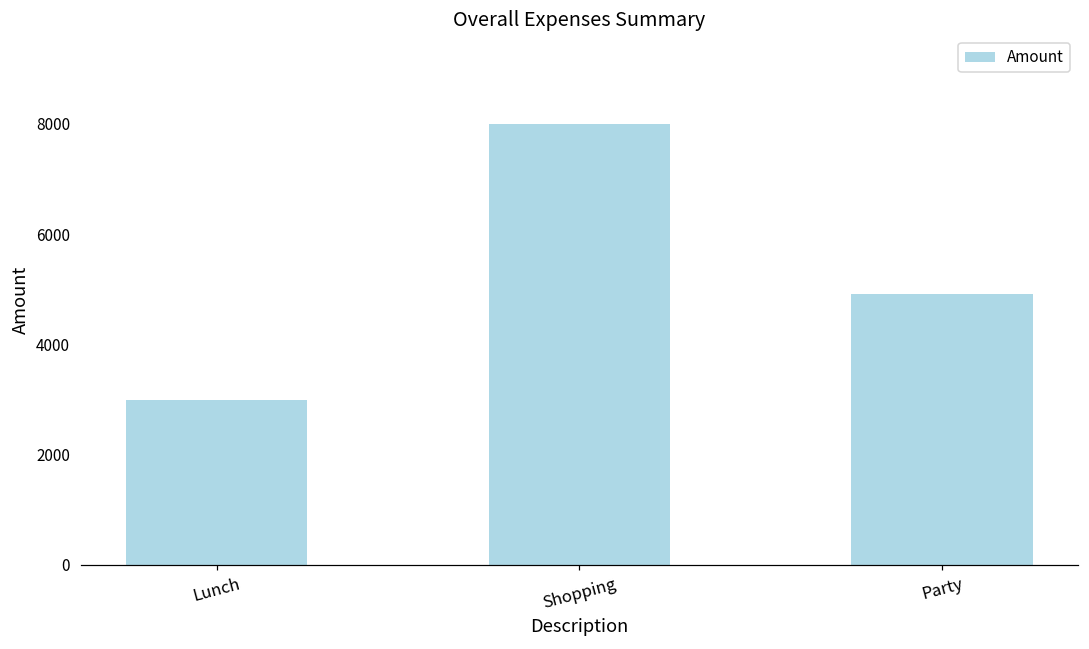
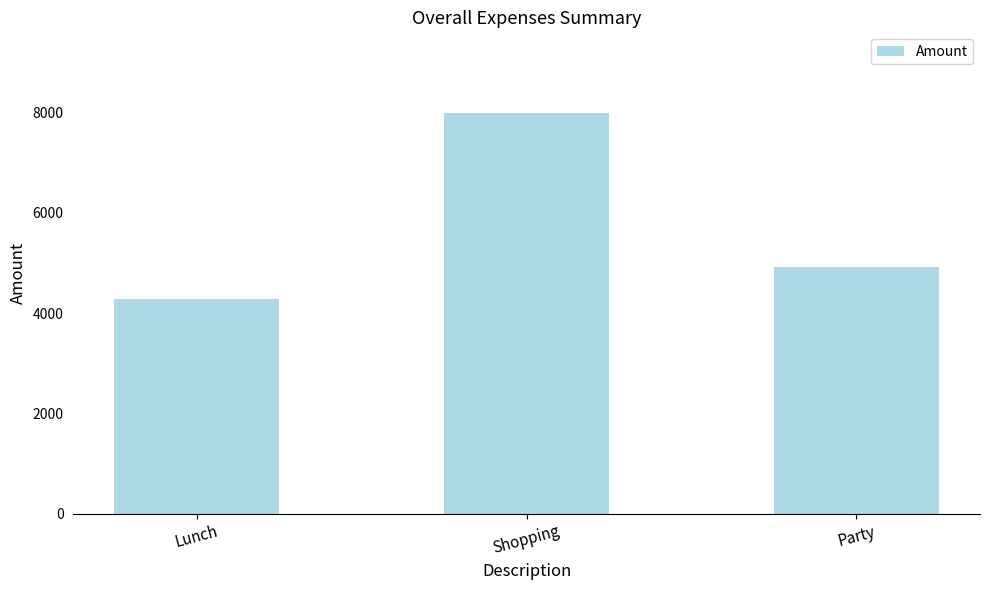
Lunch: 3000 -> 4300
